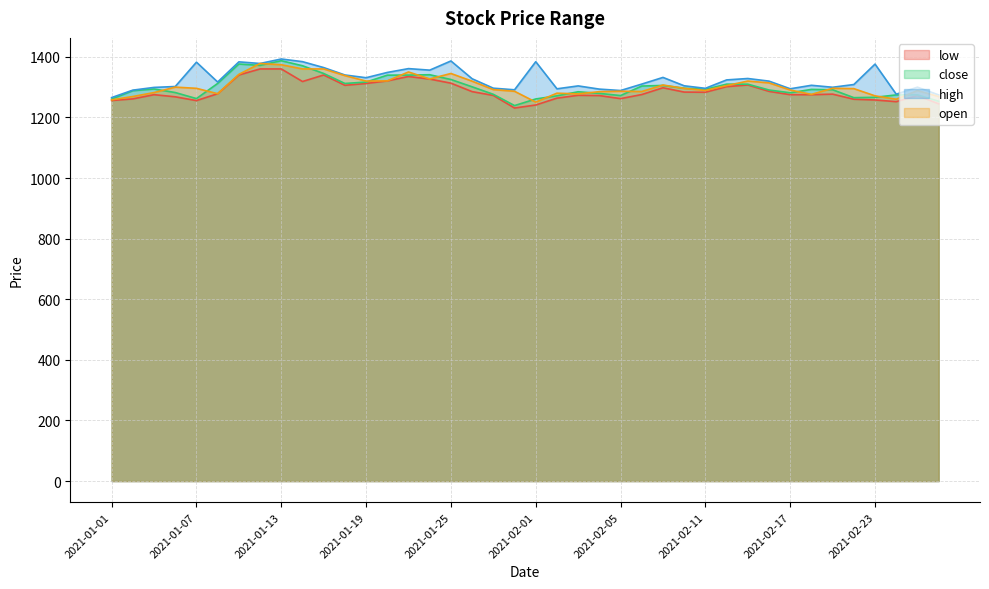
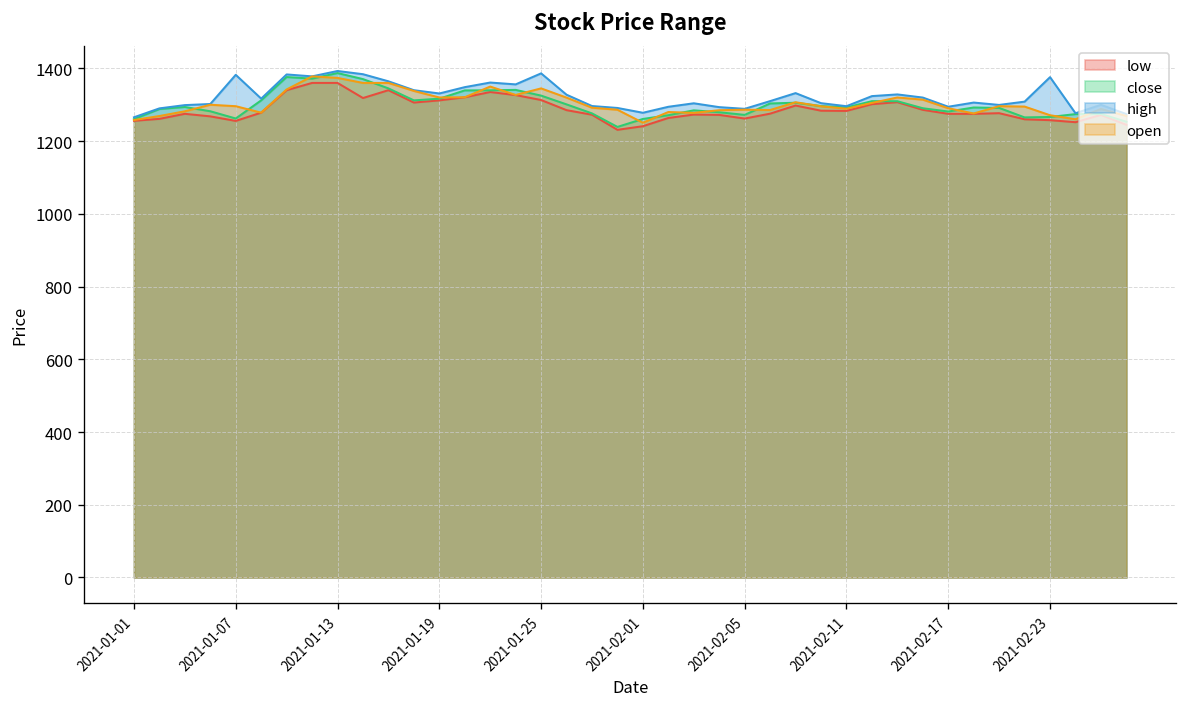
high, 2021-02-01: 1380 -> 1280
